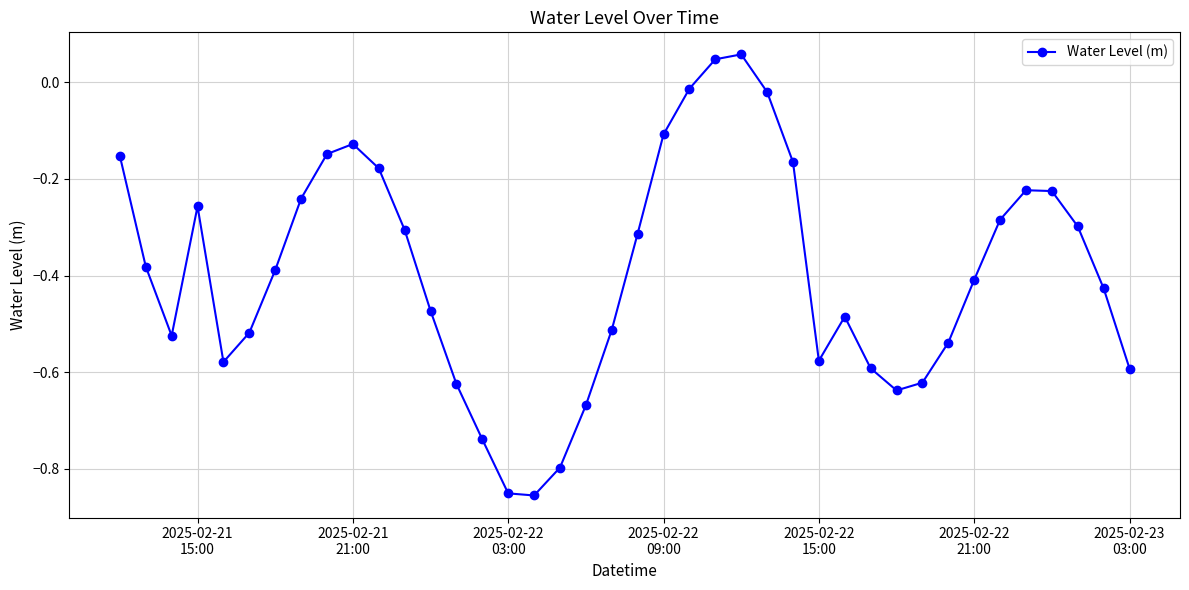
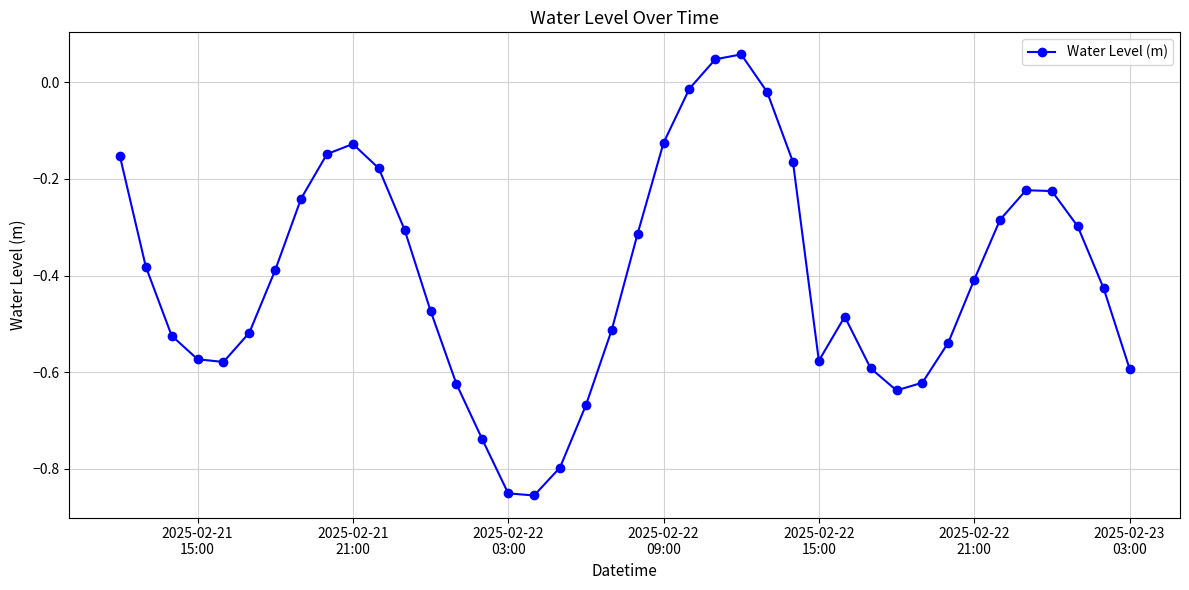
2025-02-21 15:00: -0.26 -> -0.57
2025-02-22 09:00: -0.11 -> -0.13
